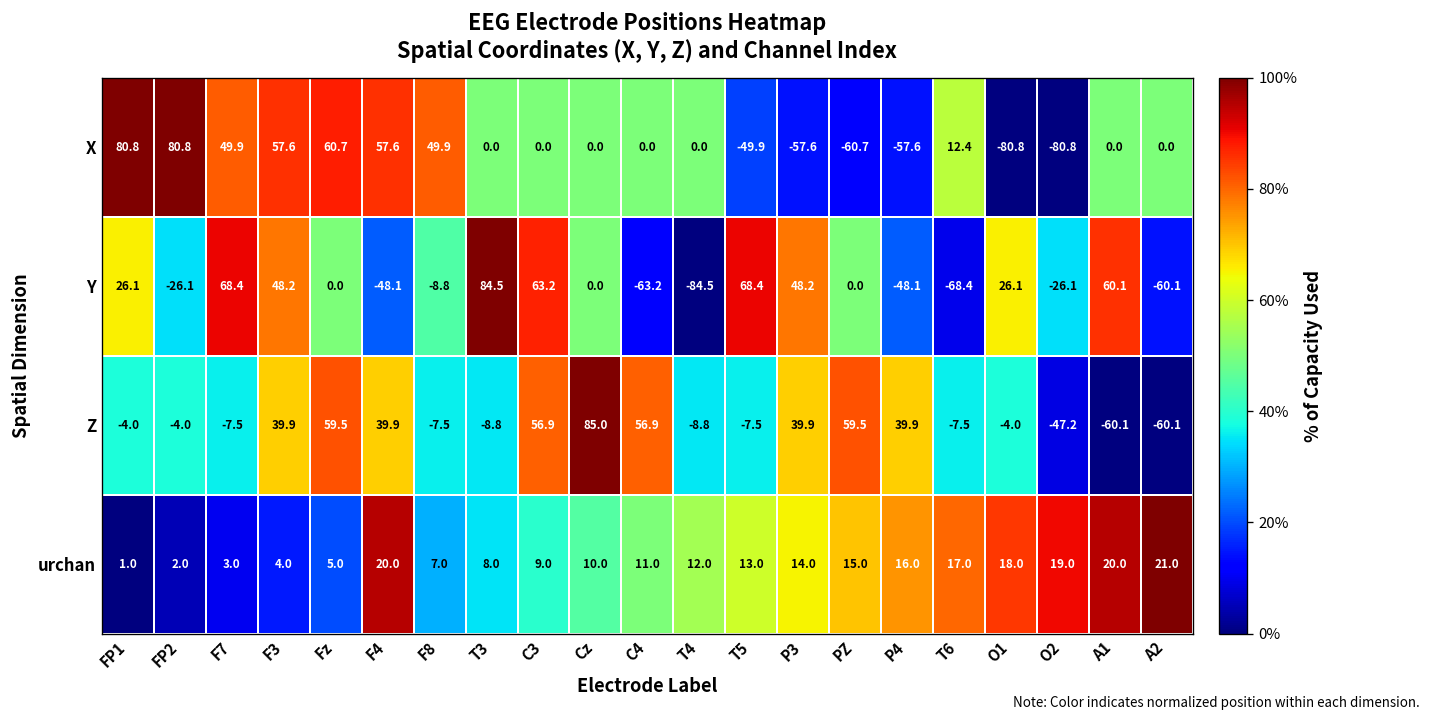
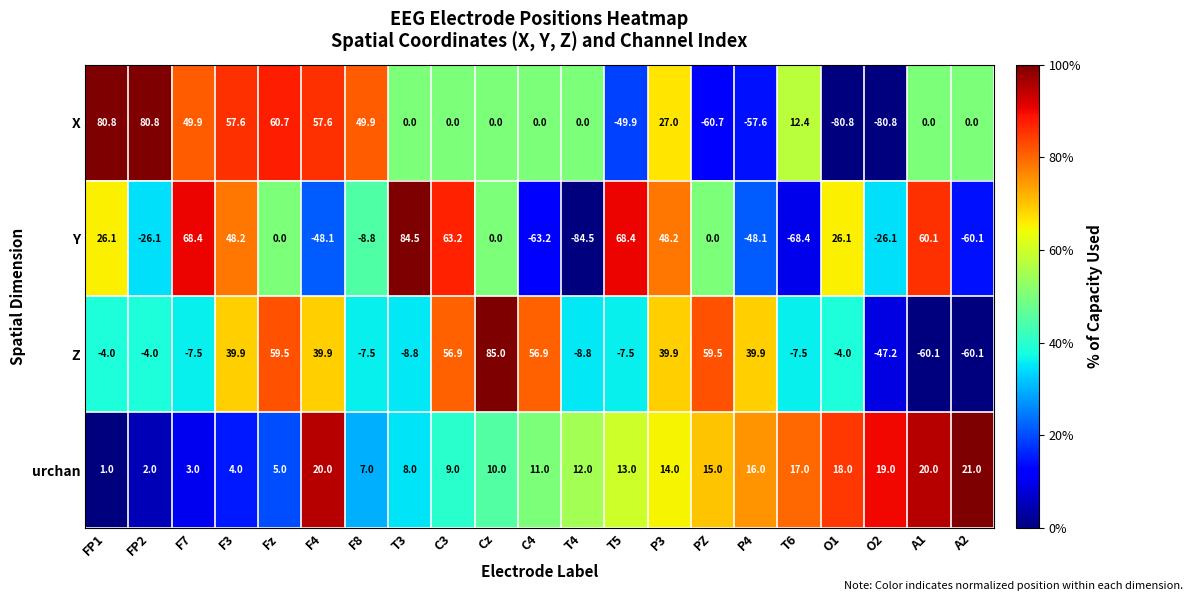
X, P3: -57.6 -> 27.0
